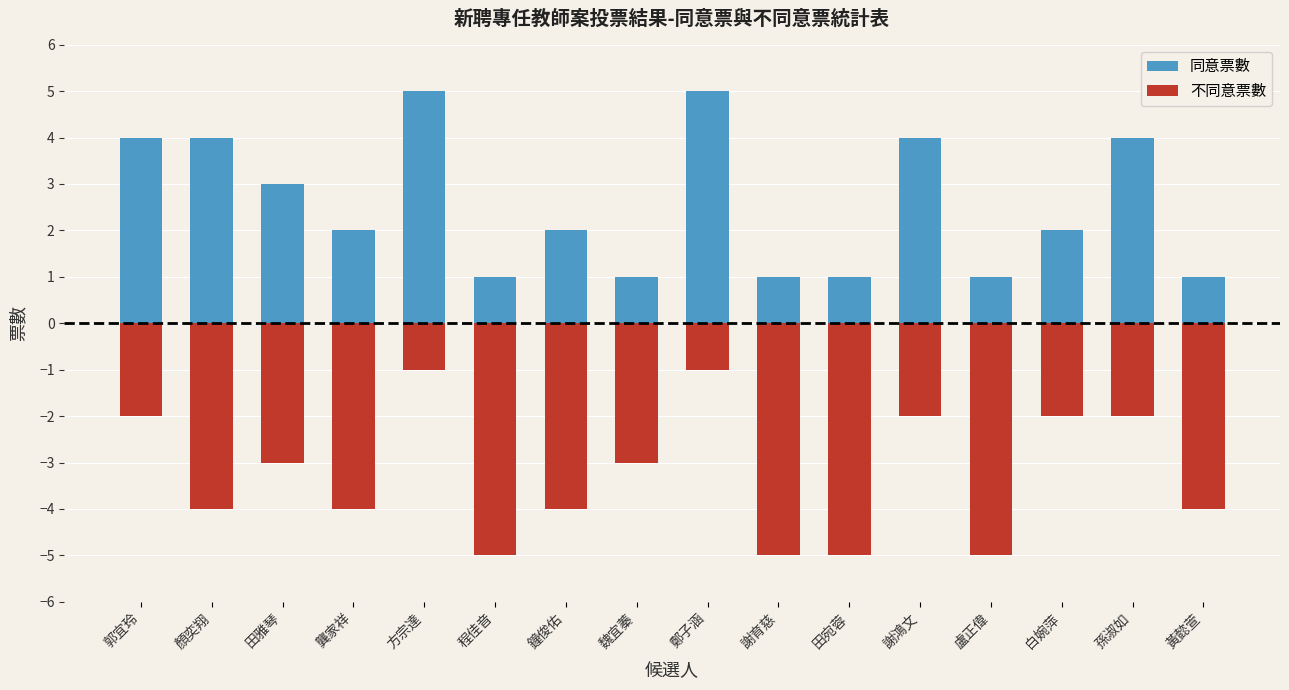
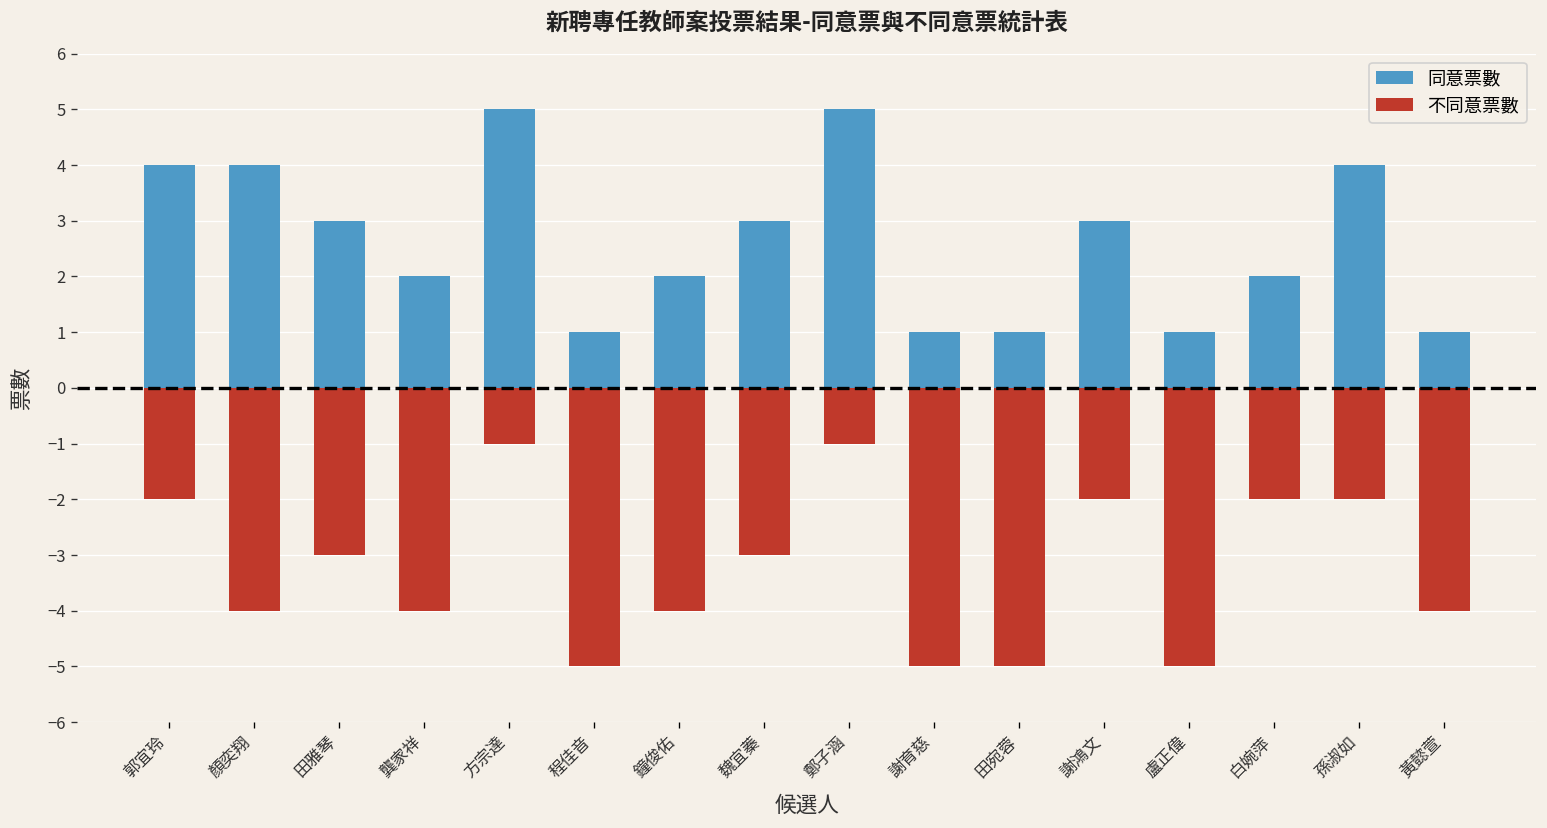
同意票數, 魏宜蓁: 1 -> 3
同意票數, 謝鴻文: 4 -> 3
